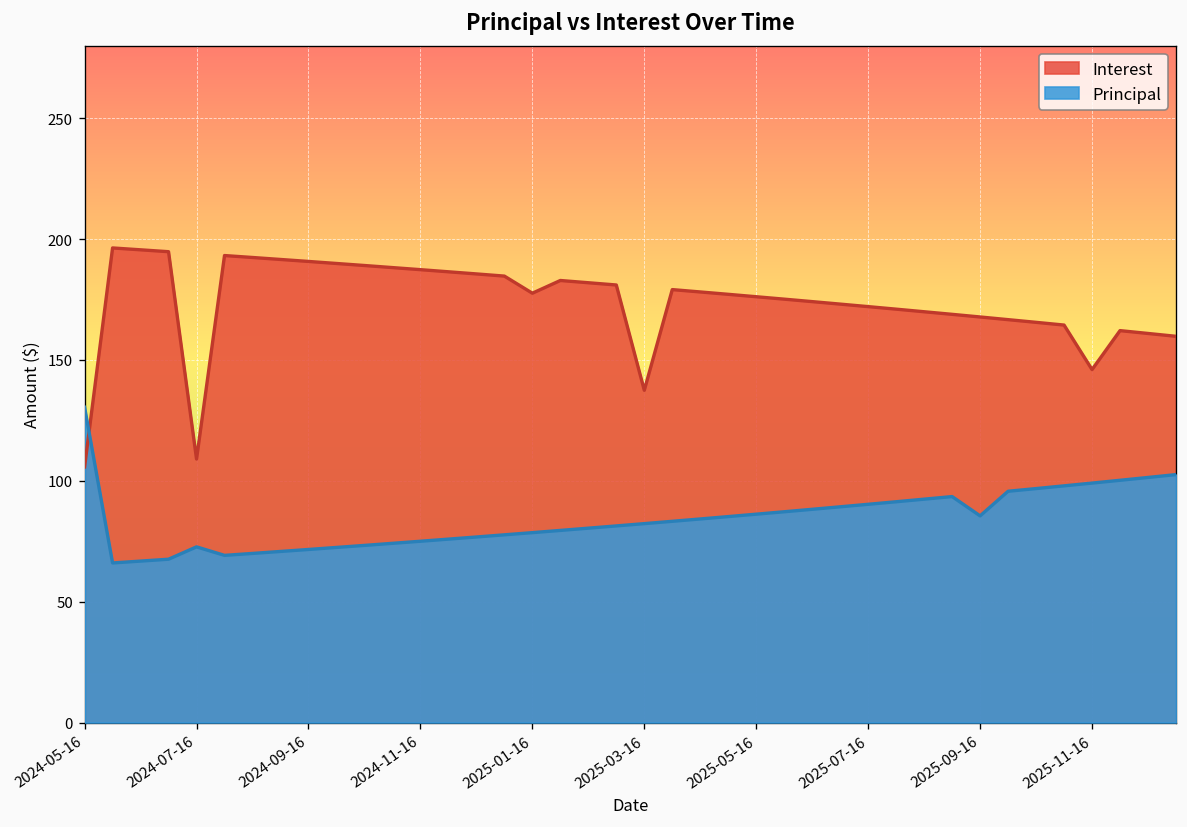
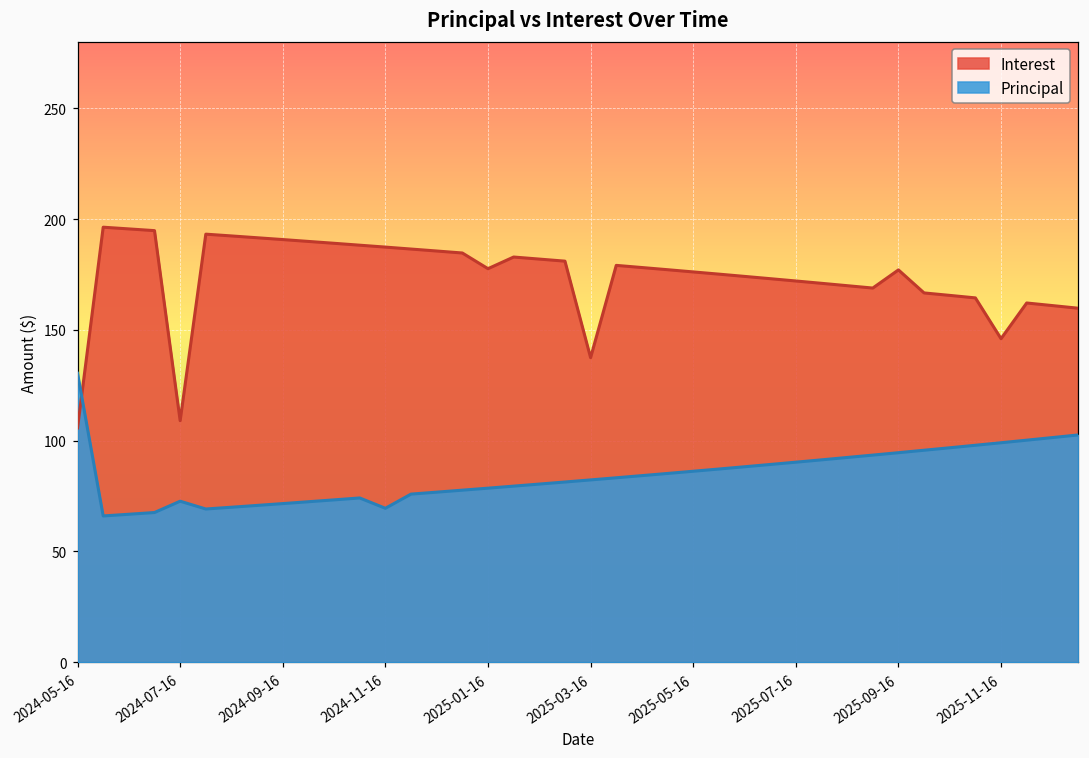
Principal, 2024-11-16: 75 -> 69
Interest, 2025-09-16: 168 -> 177
Principal, 2025-09-16: 85 -> 95
